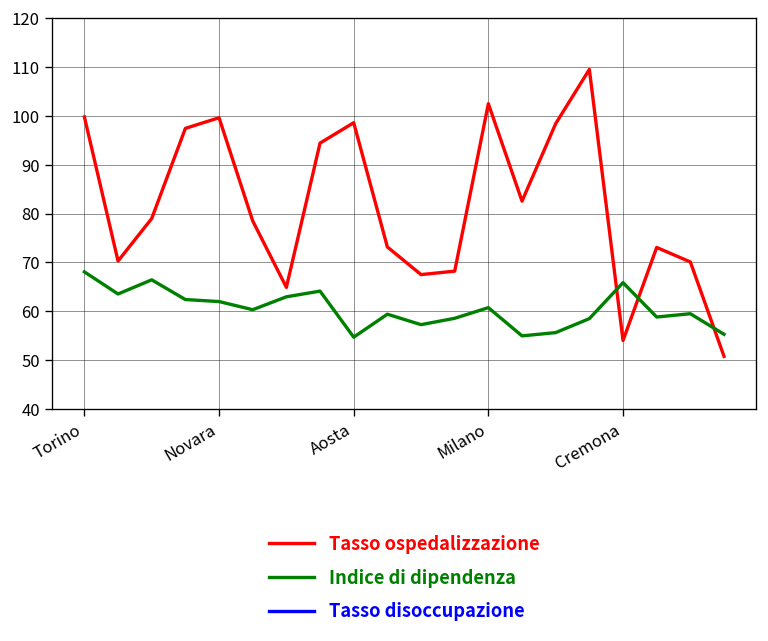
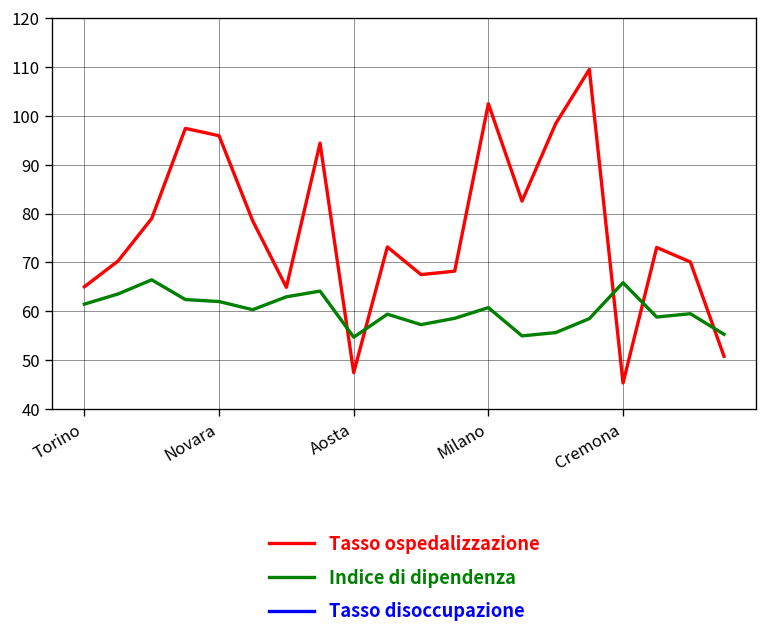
Tasso ospedalizzazione, Torino: 100 -> 65
Indice di dipendenza, Torino: 68 -> 61
Tasso ospedalizzazione, Novara: 100 -> 96
Tasso ospedalizzazione, Aosta: 99 -> 47
Tasso ospedalizzazione, Cremona: 54 -> 45
